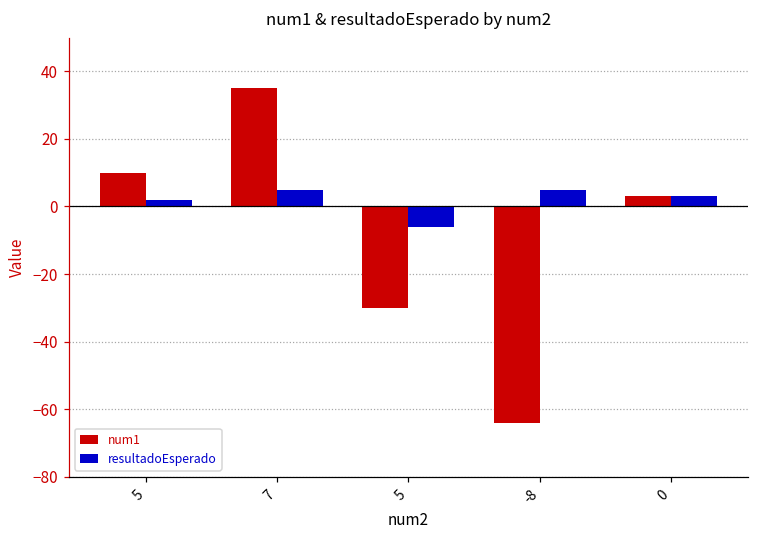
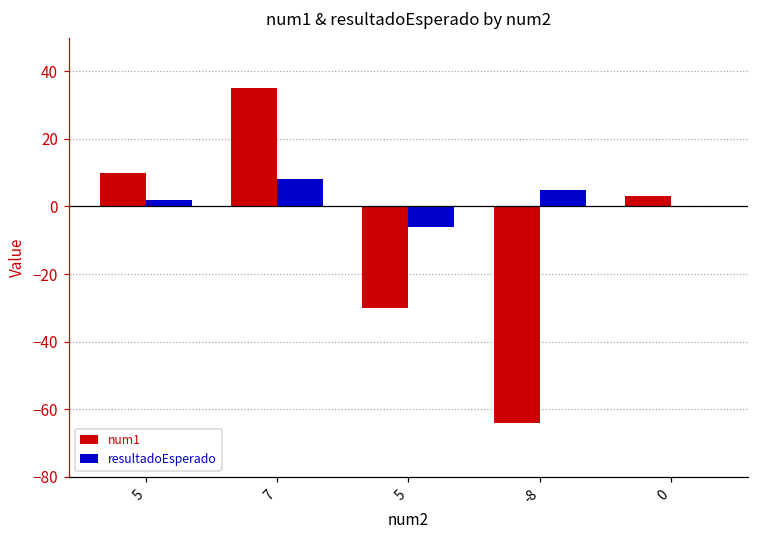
resultadoEsperado, 7: 5 -> 8
resultadoEsperado, 0: 3 -> 0
